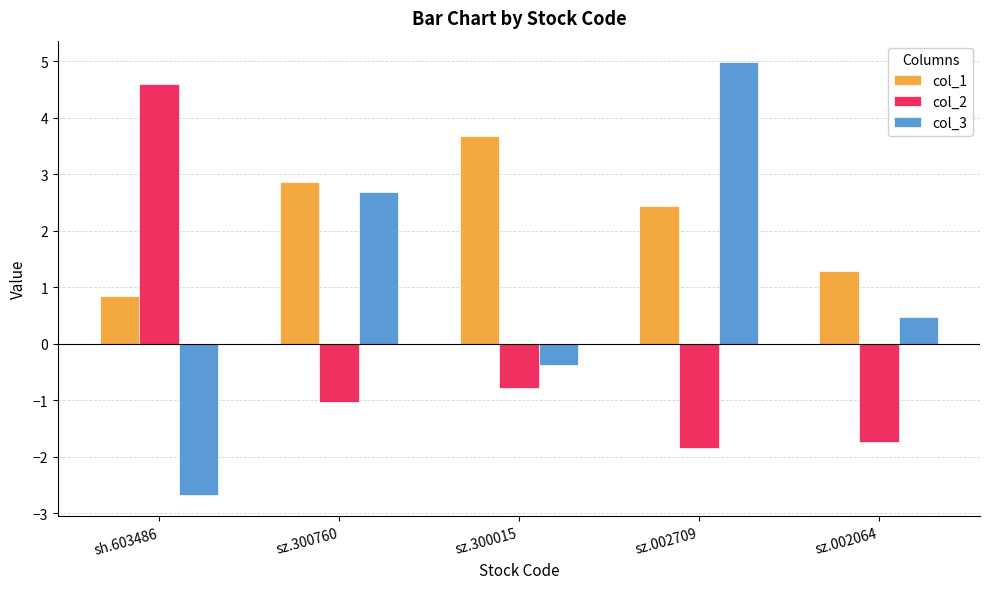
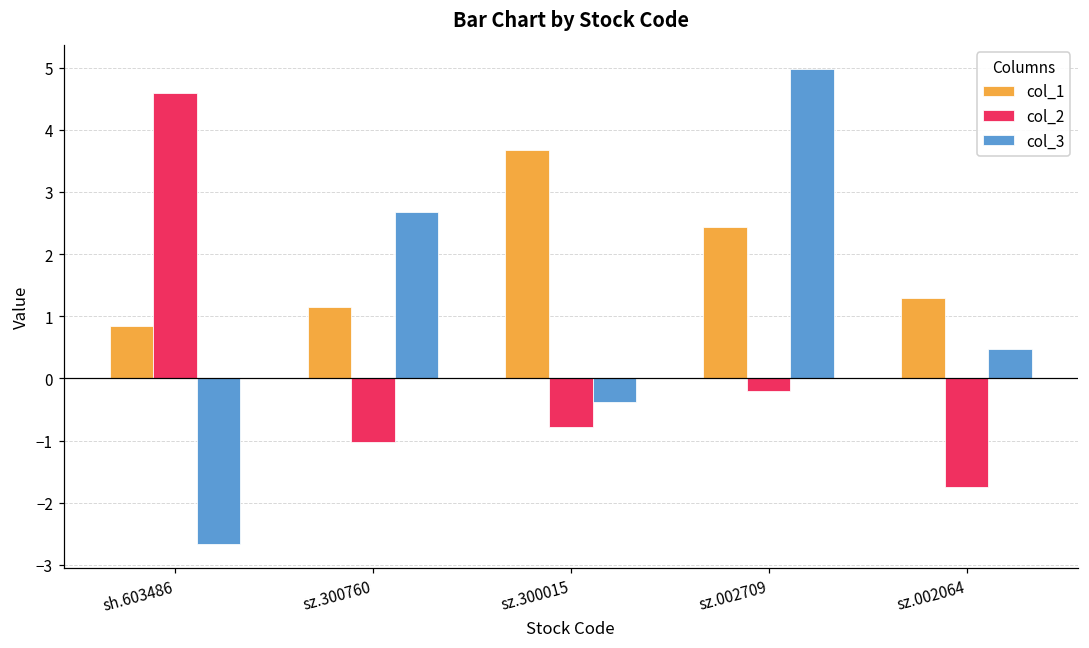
col_1, sz.300760: 2.9 -> 1.2
col_2, sz.002709: -1.9 -> -0.2
